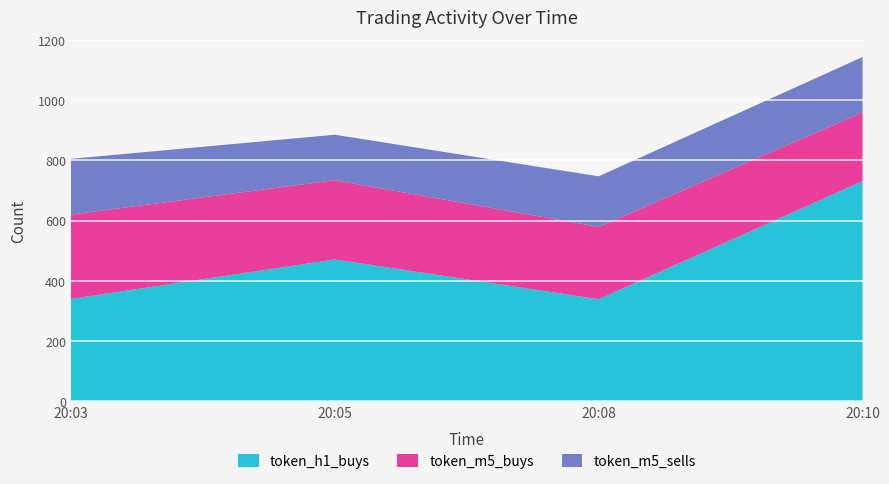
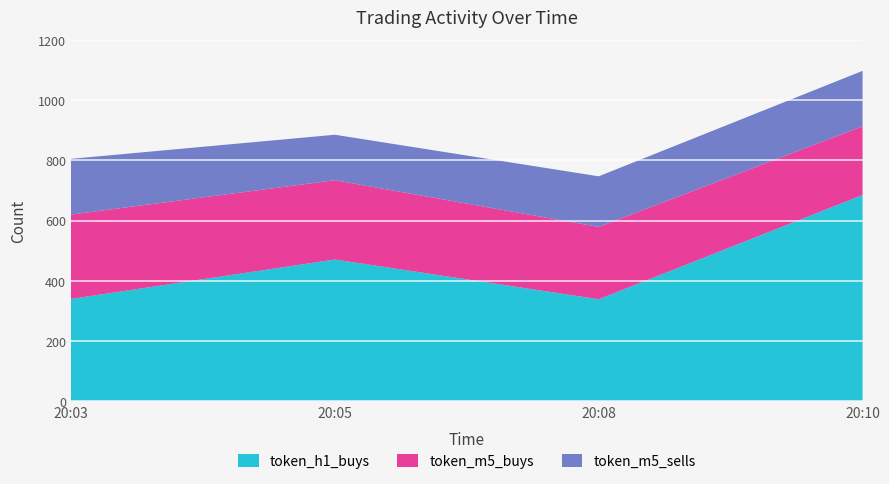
token_h1_buys, 20:10: 730 -> 690
